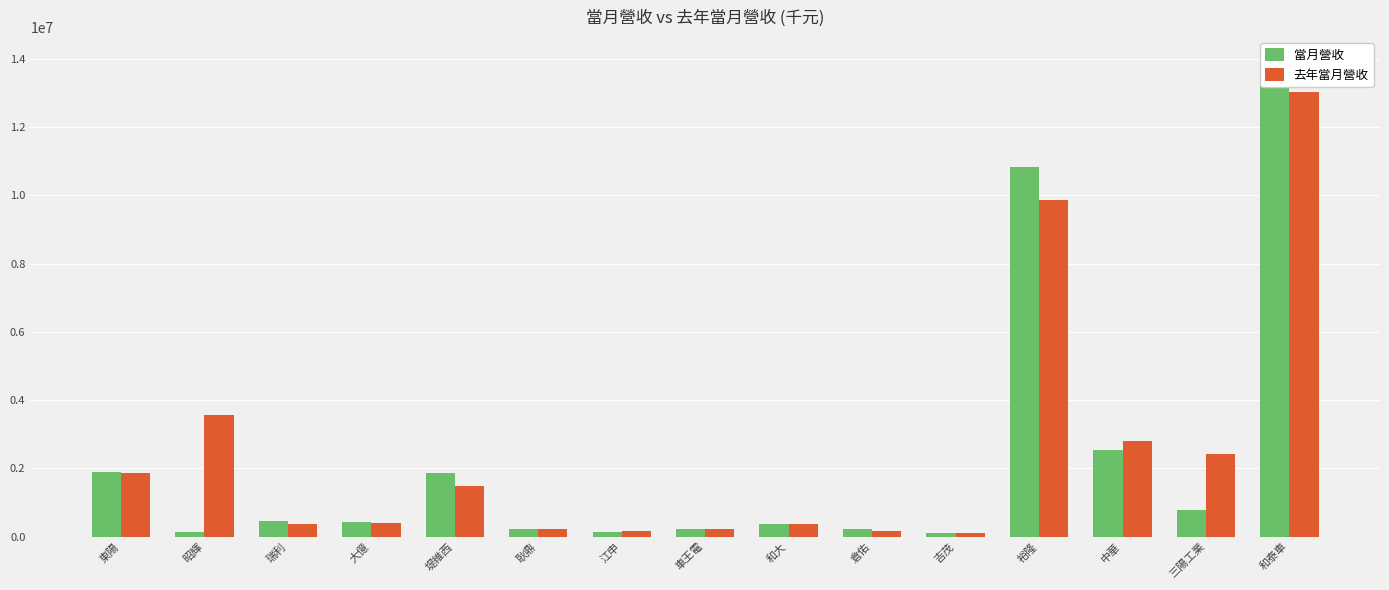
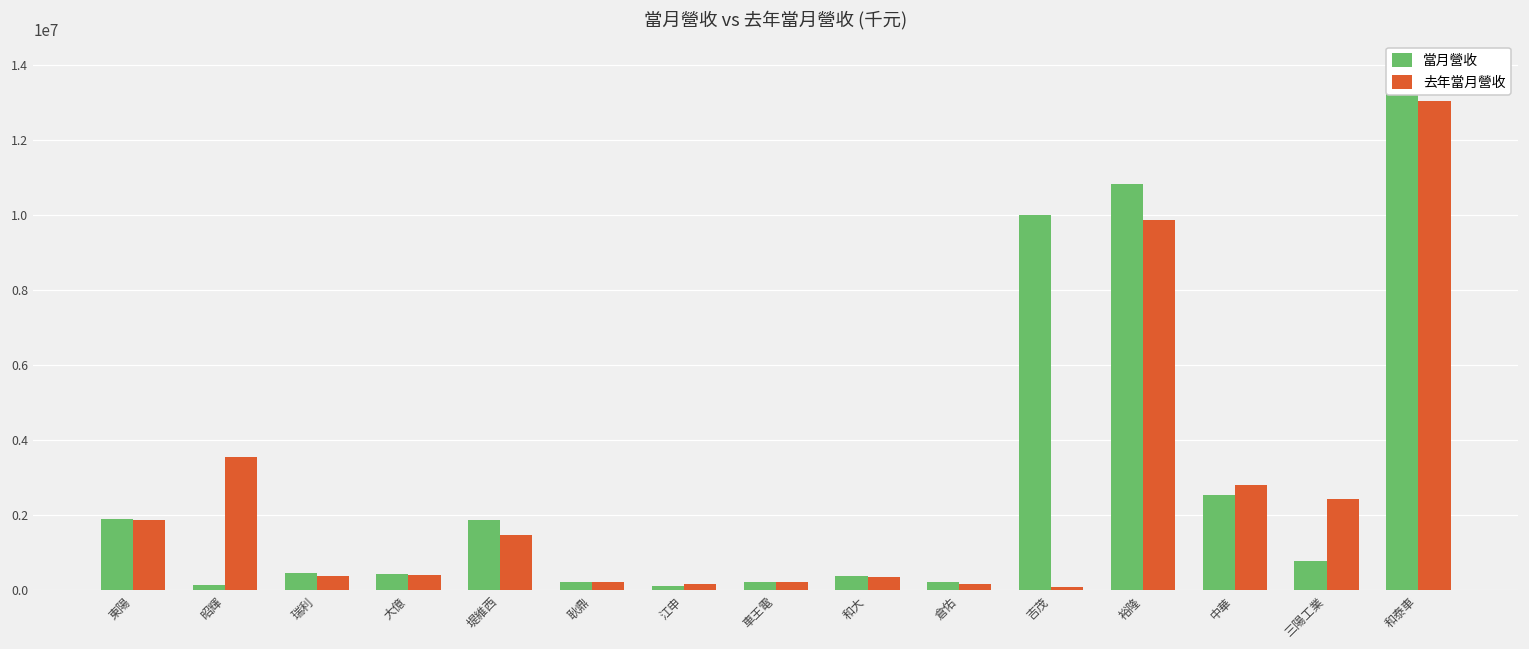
當月營收, 吉茂: 100000 -> 10000000
